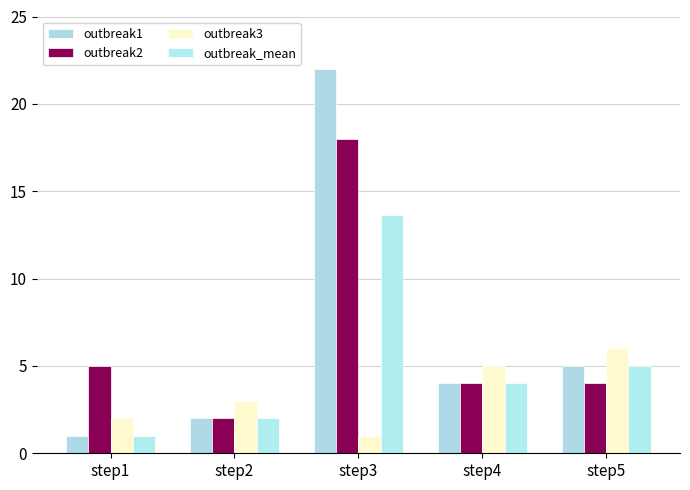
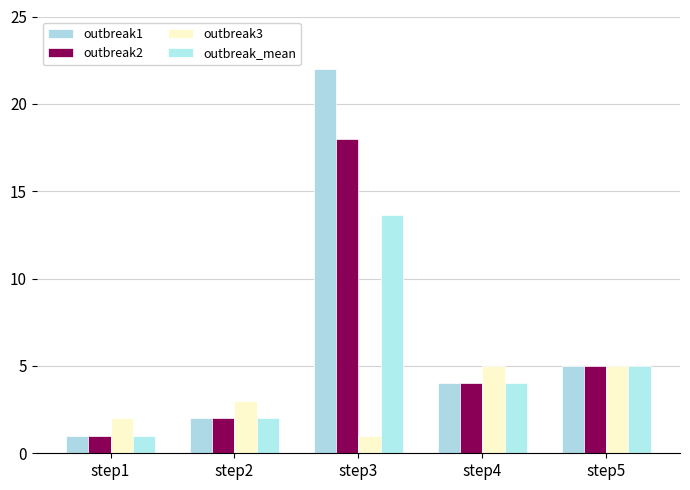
outbreak2, step1: 5 -> 1
outbreak2, step5: 4 -> 5
outbreak3, step5: 6 -> 5
